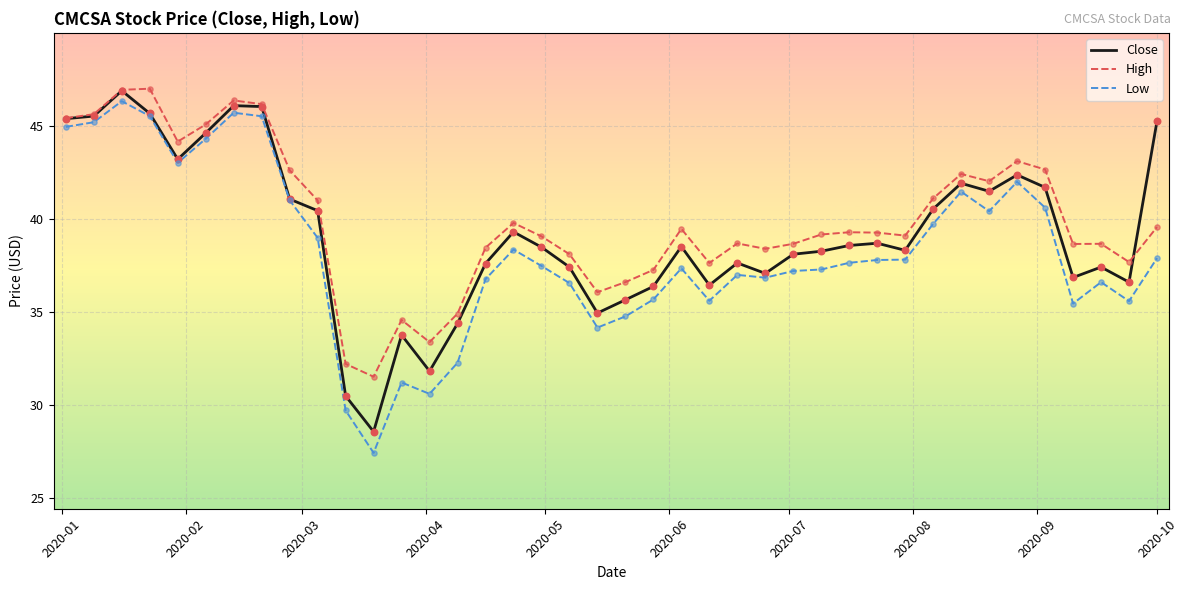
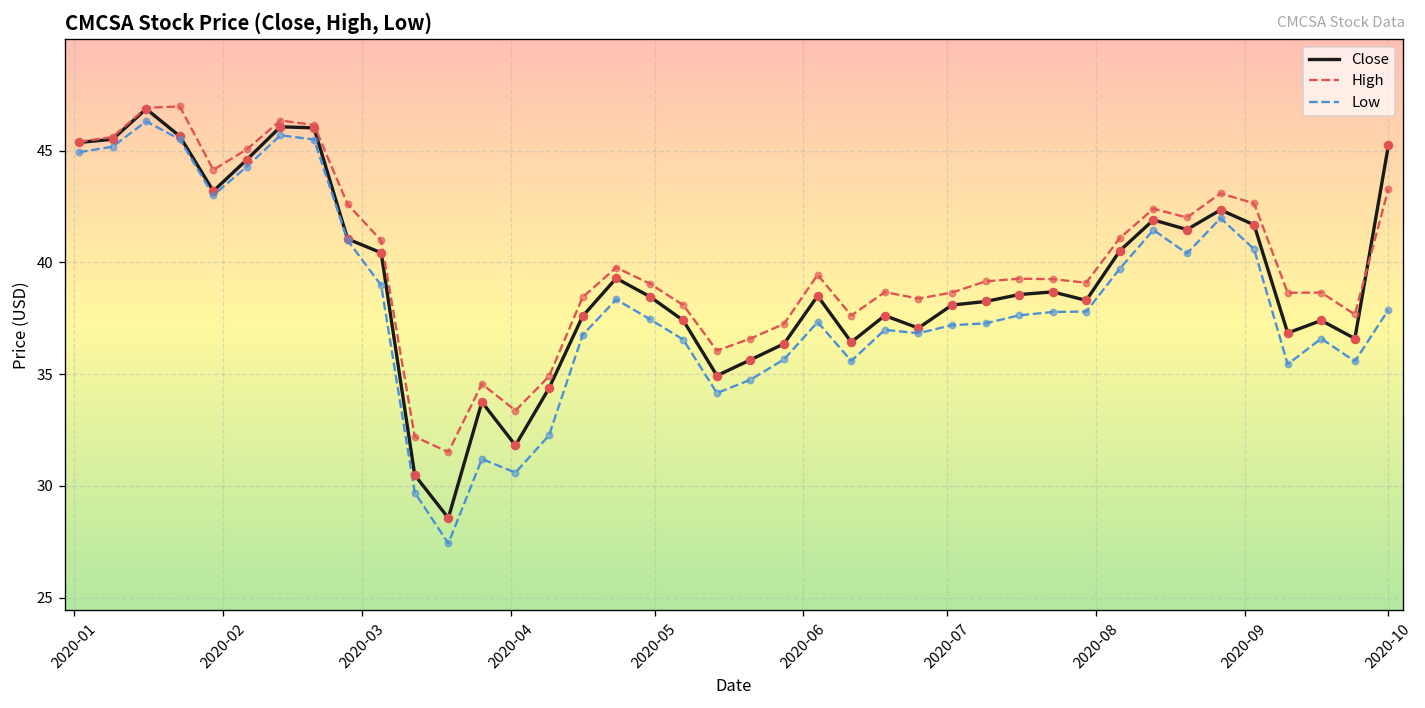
High, 2020-10: 39.5 -> 43.3
